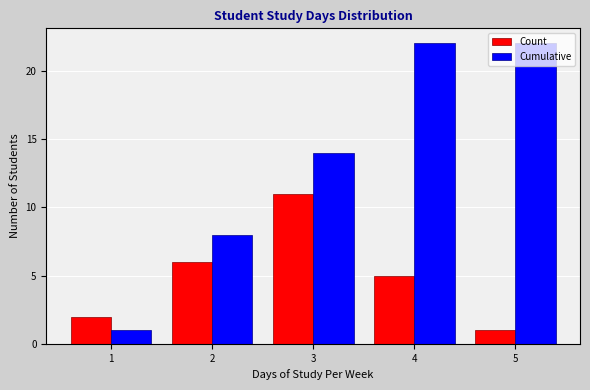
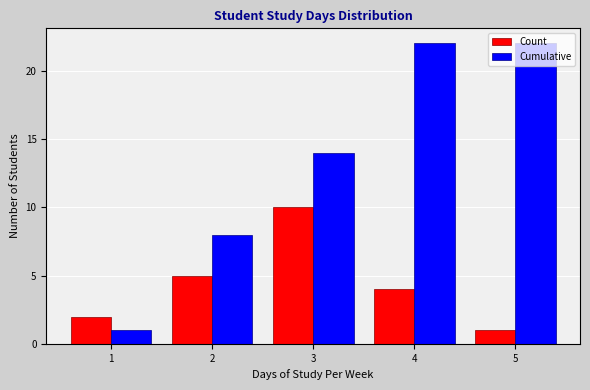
Count, 2: 6 -> 5
Count, 3: 11 -> 10
Count, 4: 5 -> 4
